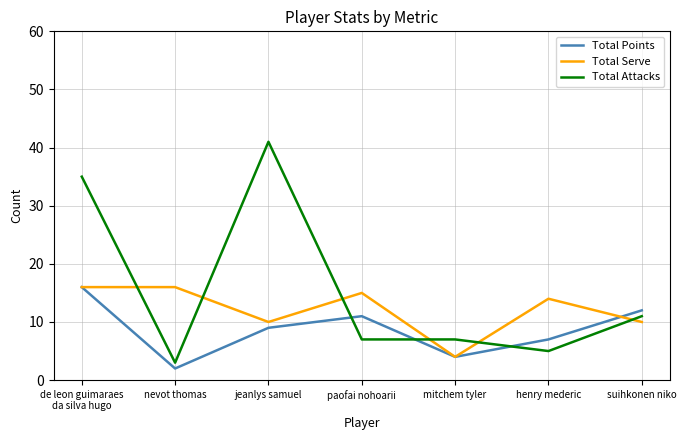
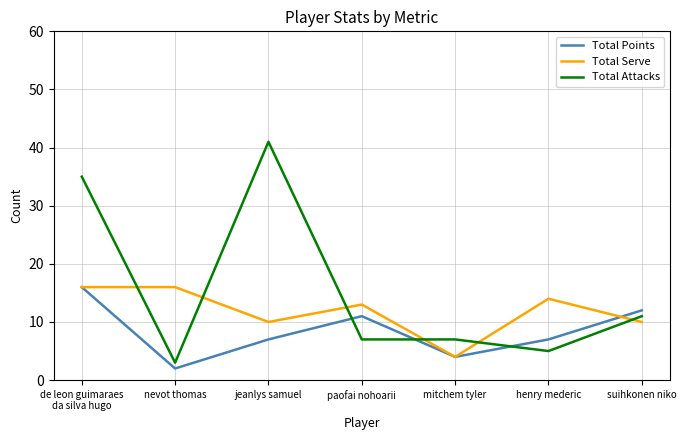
Total Points, jeanlys samuel: 9 -> 7
Total Serve, paofai nohoarii: 15 -> 13
